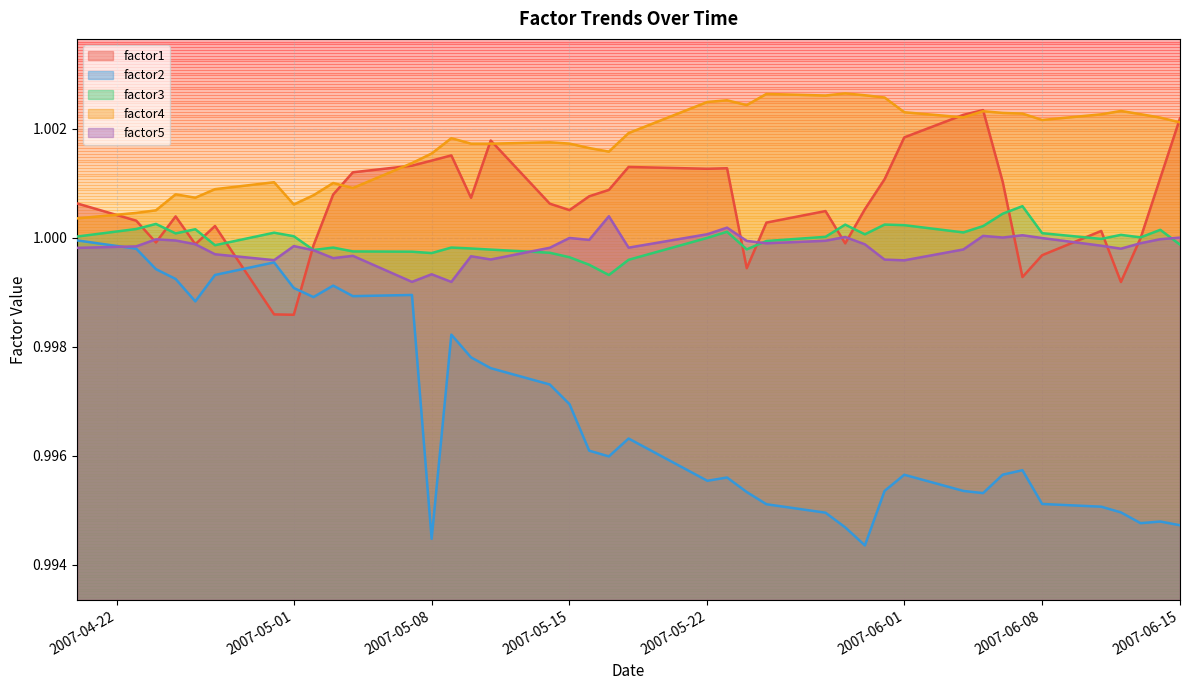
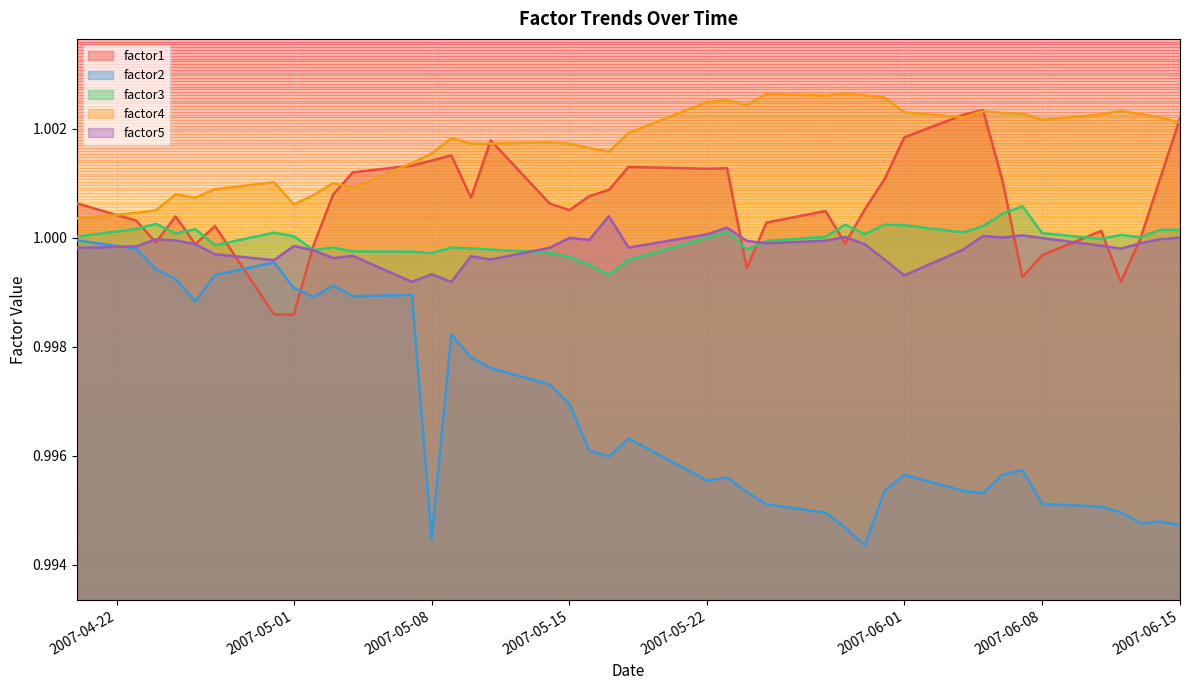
factor5, 2007-06-01: 0.9996 -> 0.9993
factor3, 2007-06-15: 0.9999 -> 1.0001
